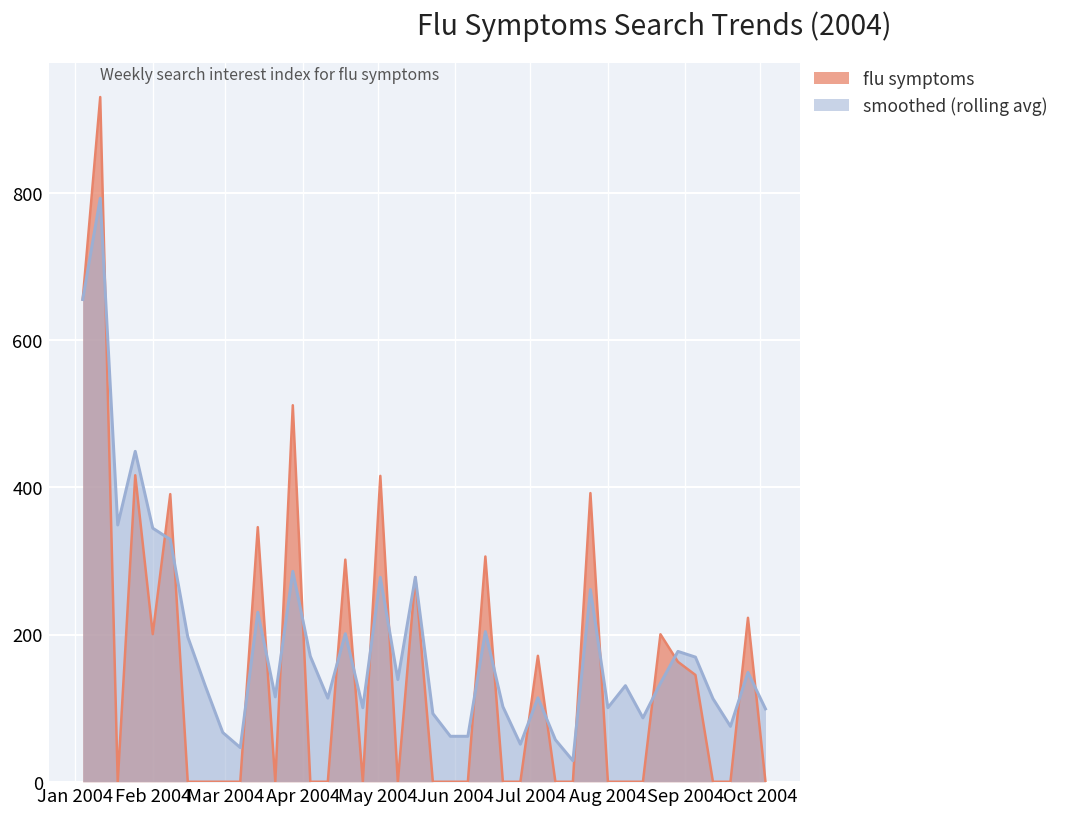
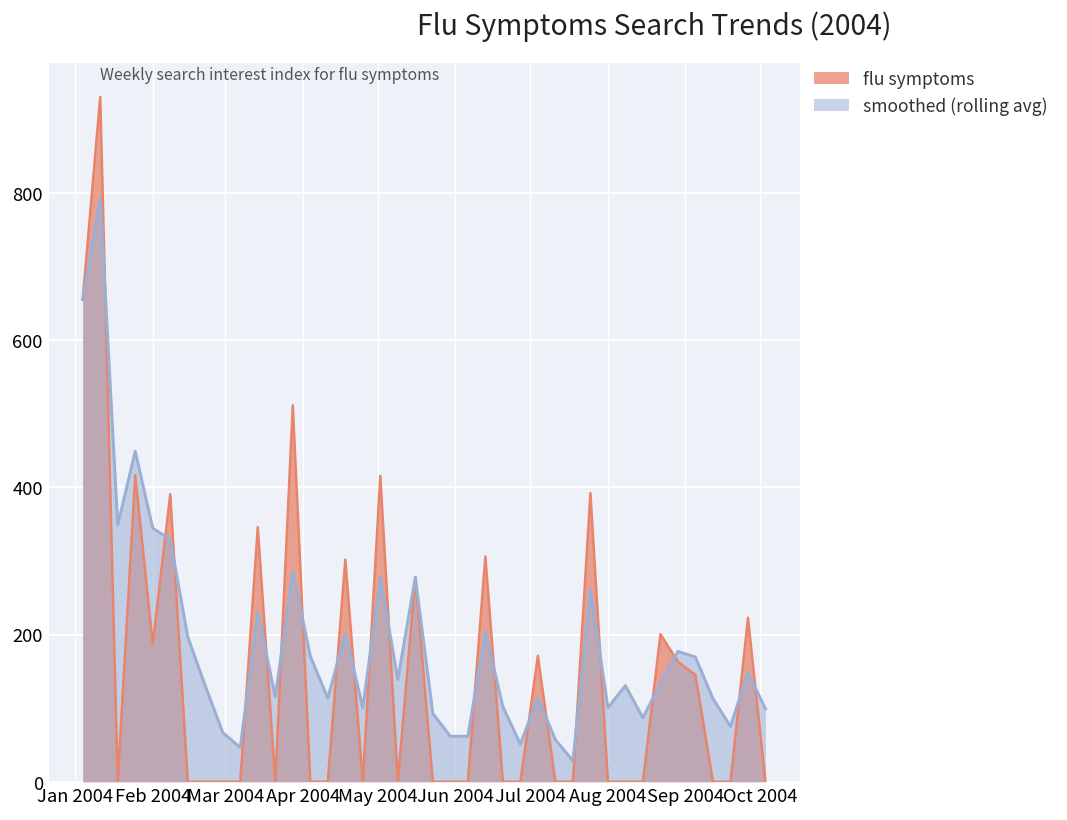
flu symptoms, Feb 2004: 200 -> 190
